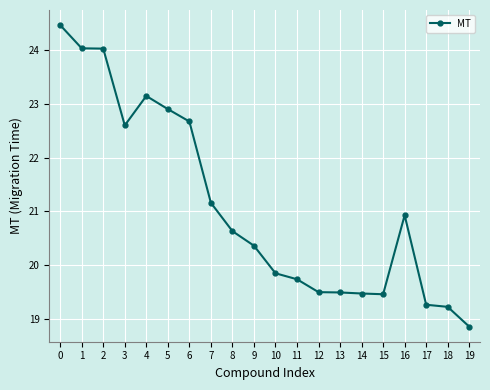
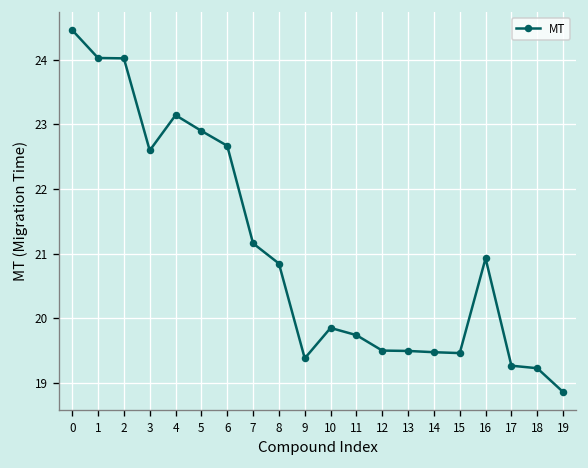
8: 20.6 -> 20.8
9: 20.4 -> 19.4
